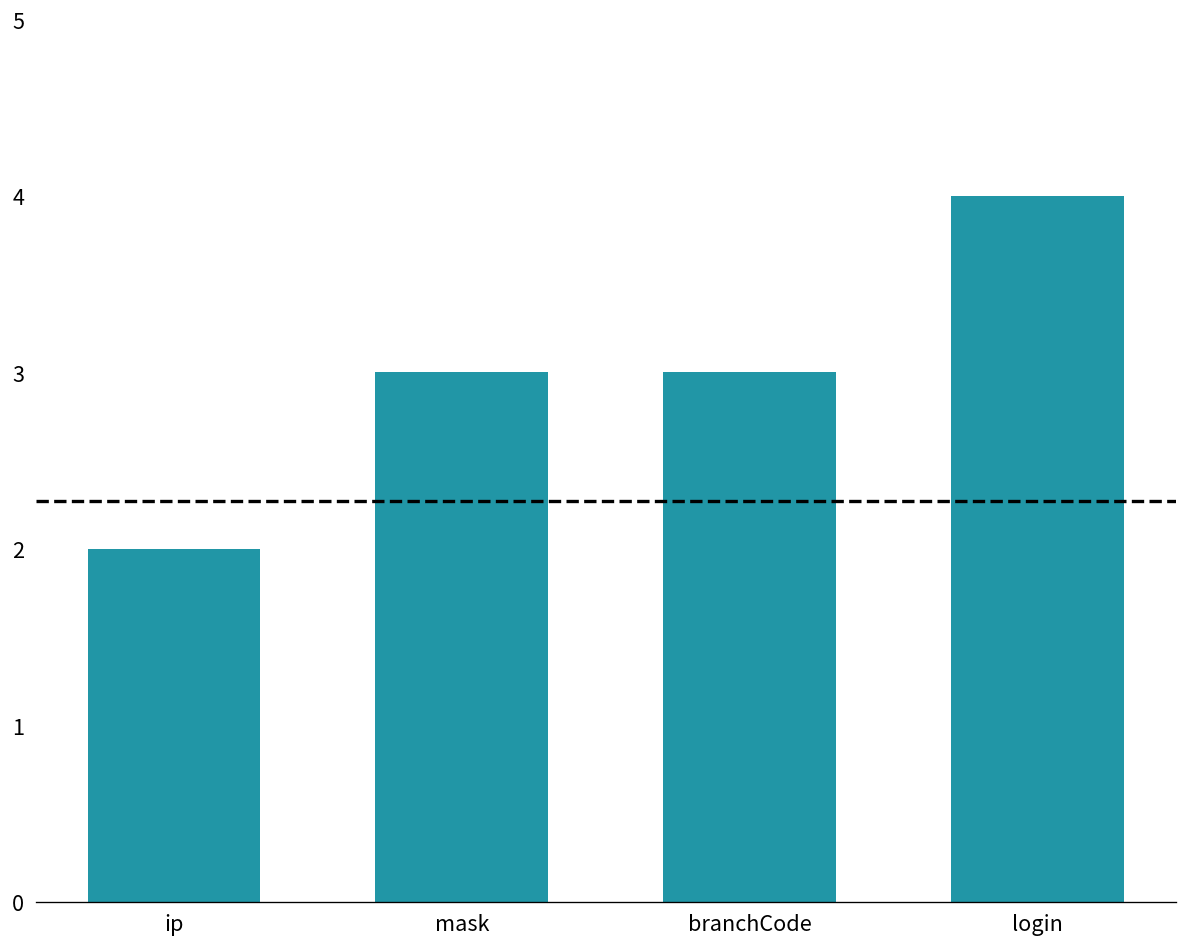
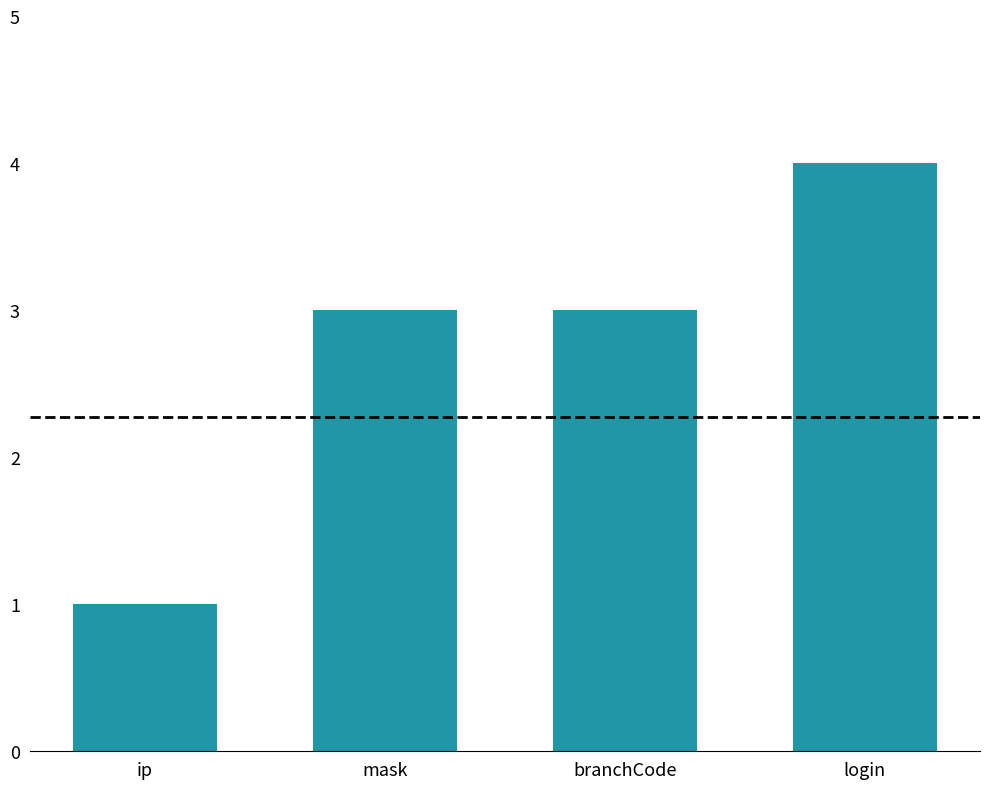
ip: 2 -> 1
